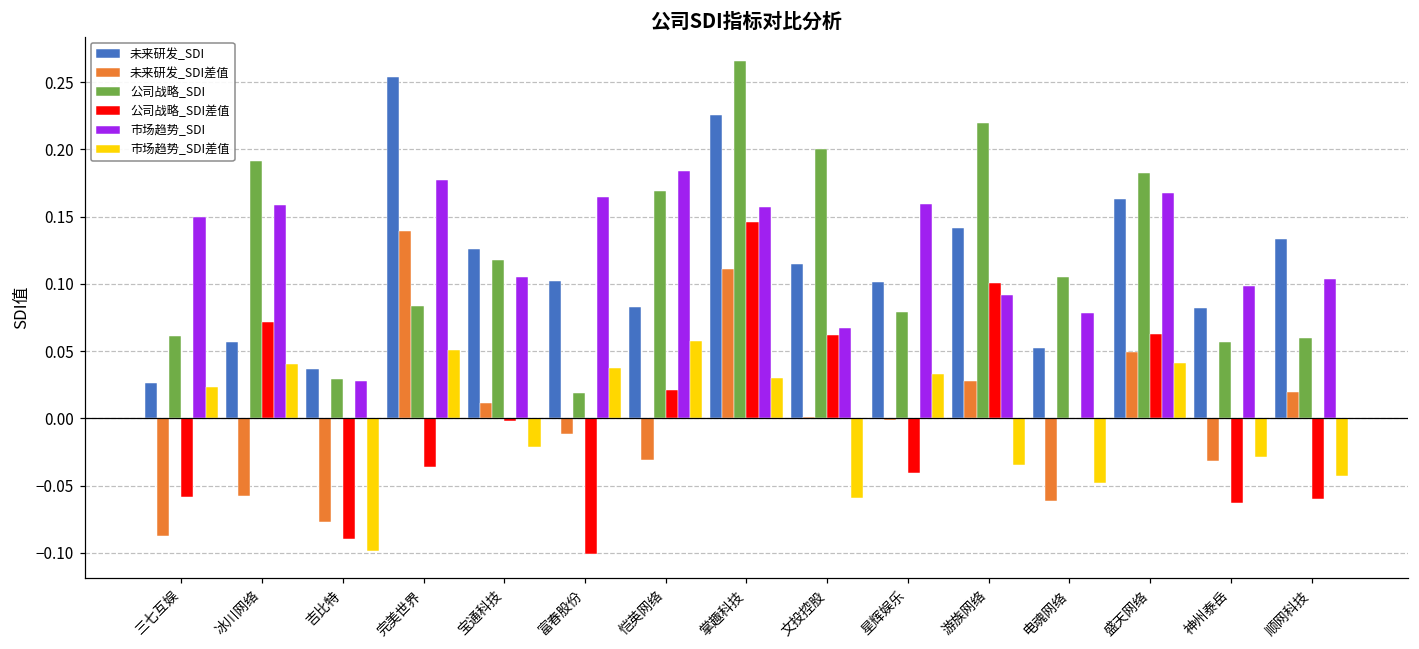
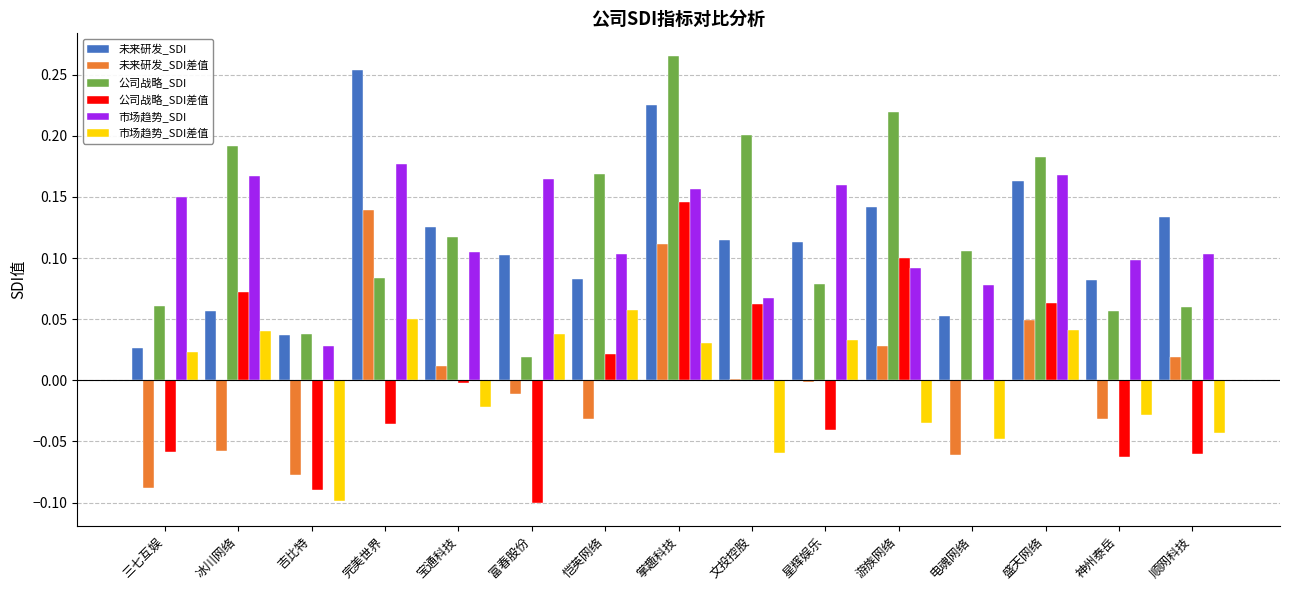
市场趋势_SDI, 冰川网络: 0.159 -> 0.167
公司战略_SDI, 吉比特: 0.029 -> 0.038
市场趋势_SDI, 恺英网络: 0.184 -> 0.103
未来研发_SDI, 星辉娱乐: 0.102 -> 0.113
